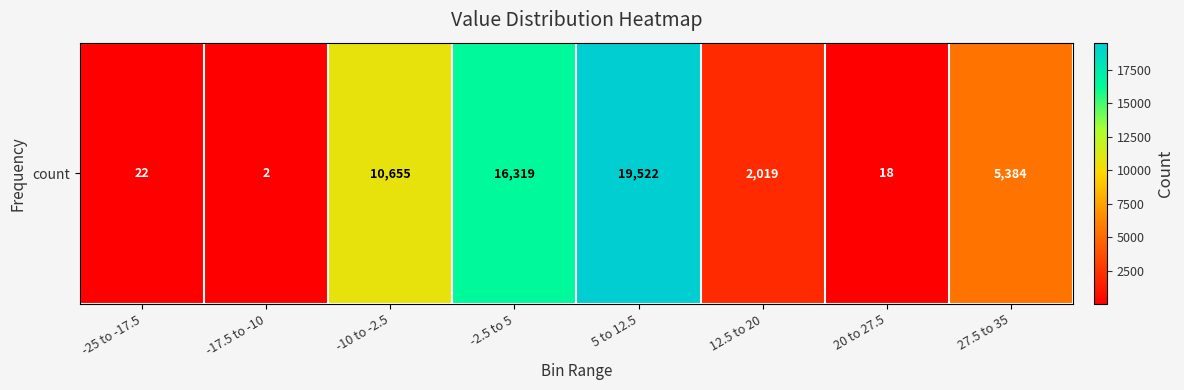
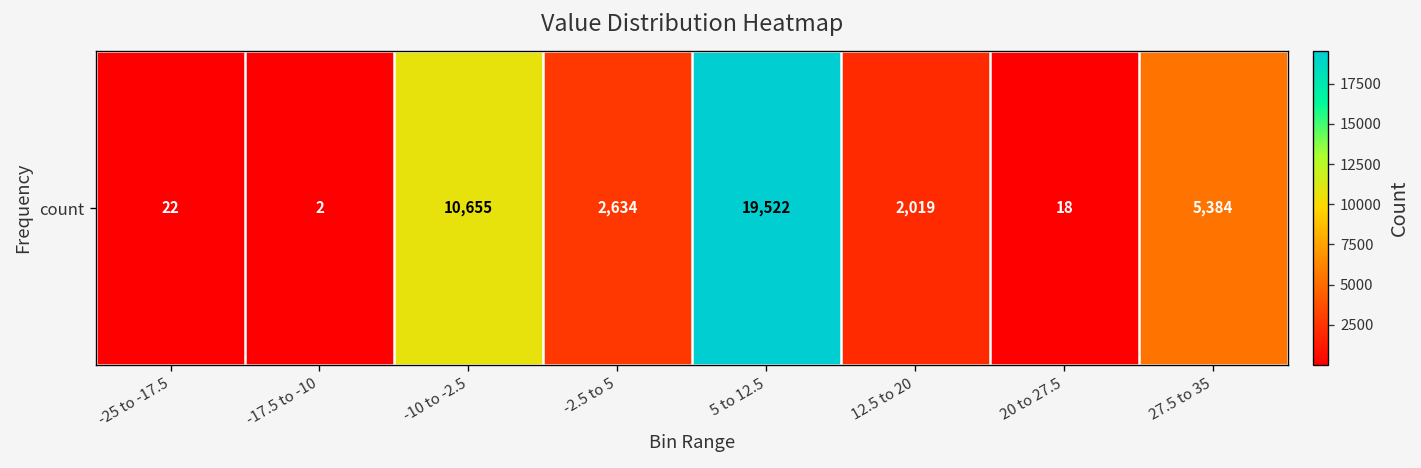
count, -2.5 to 5: 16,319 -> 2,634
